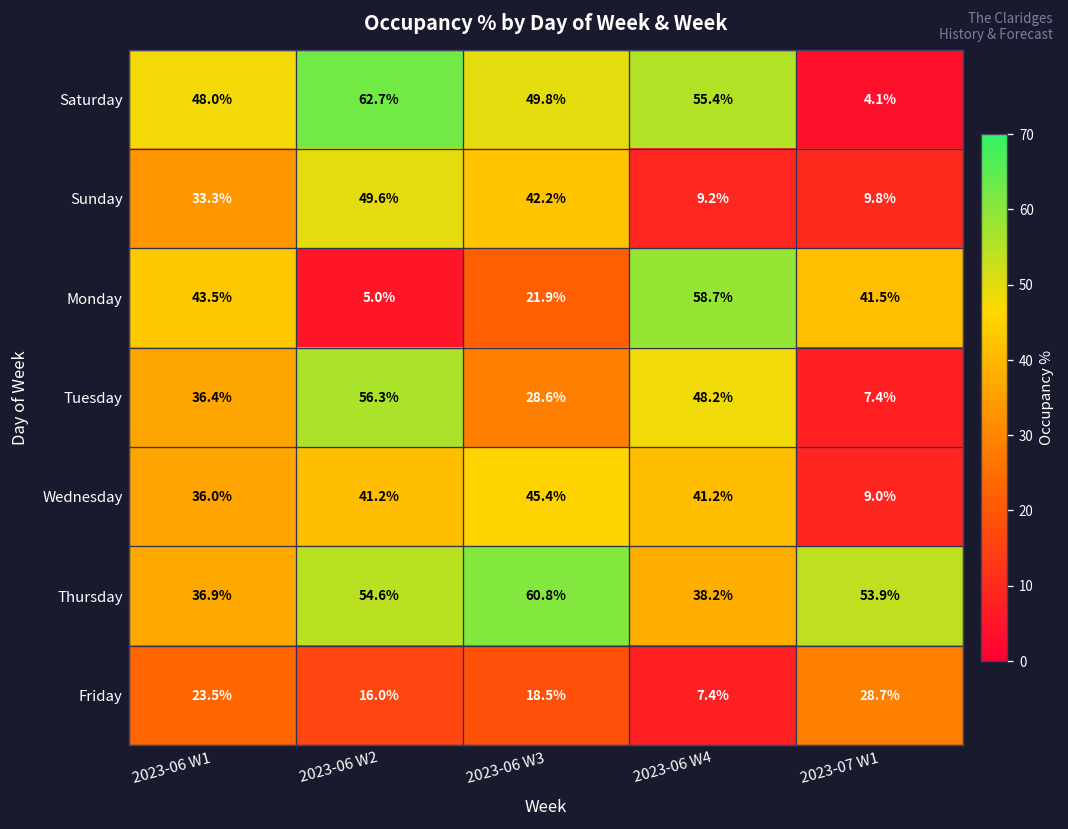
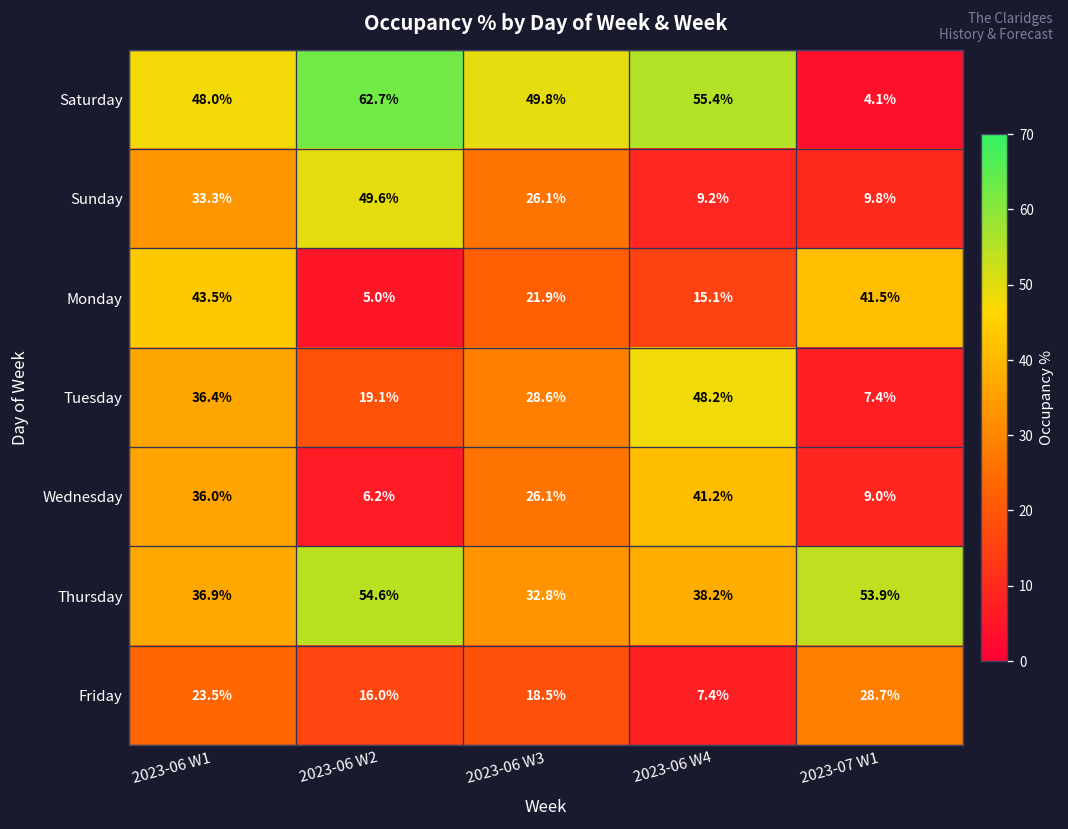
Sunday, 2023-06 W3: 42.2% -> 26.1%
Monday, 2023-06 W4: 58.7% -> 15.1%
Tuesday, 2023-06 W2: 56.3% -> 19.1%
Wednesday, 2023-06 W2: 41.2% -> 6.2%
Wednesday, 2023-06 W3: 45.4% -> 26.1%
Thursday, 2023-06 W3: 60.8% -> 32.8%
